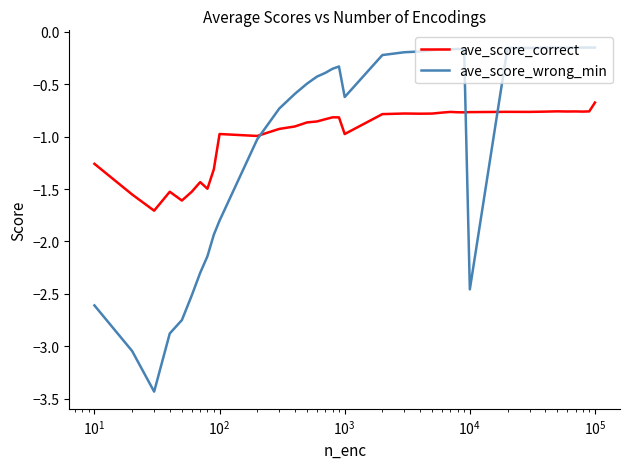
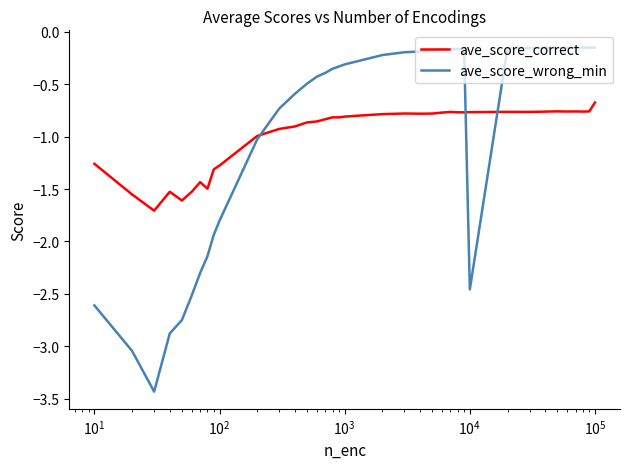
ave_score_correct, 10^2: -0.97 -> -1.28
ave_score_correct, 10^3: -0.98 -> -0.81
ave_score_wrong_min, 10^3: -0.62 -> -0.31
